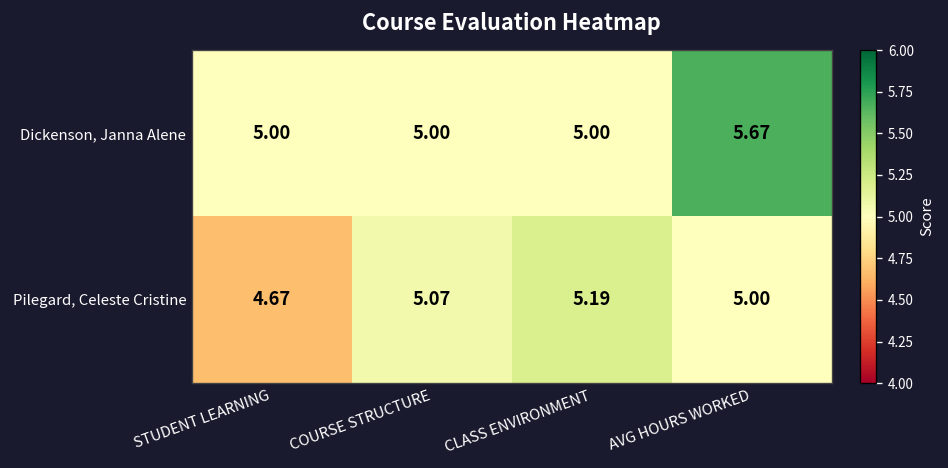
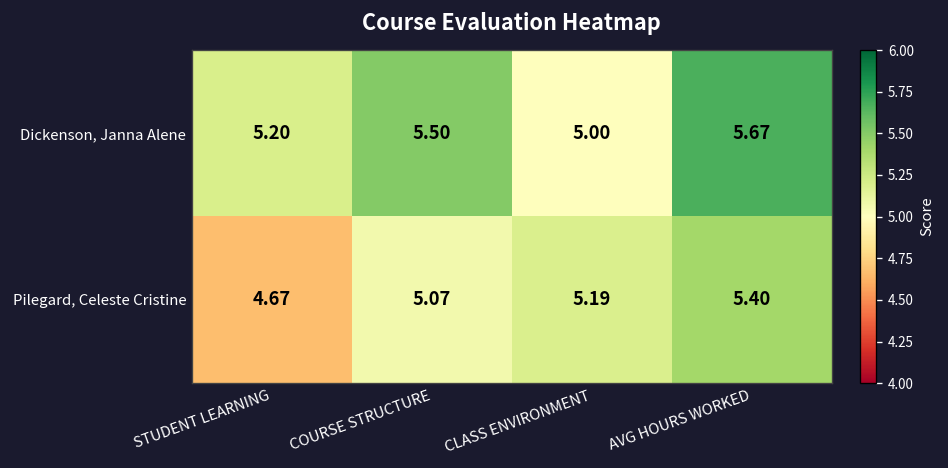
Dickenson, Janna Alene, STUDENT LEARNING: 5.00 -> 5.20
Dickenson, Janna Alene, COURSE STRUCTURE: 5.00 -> 5.50
Pilegard, Celeste Cristine, AVG HOURS WORKED: 5.00 -> 5.40
